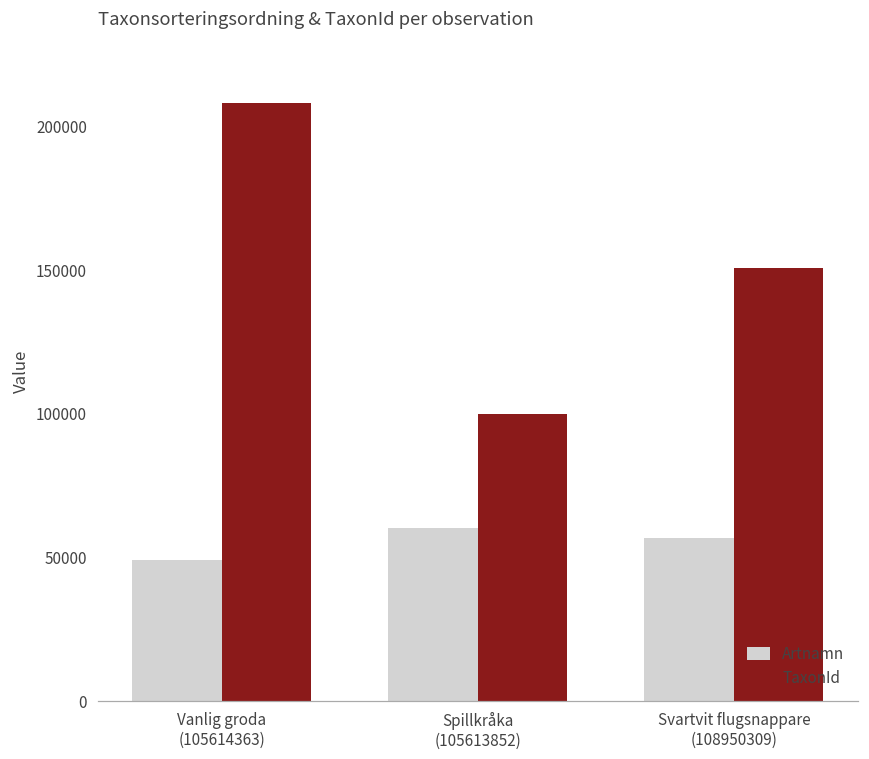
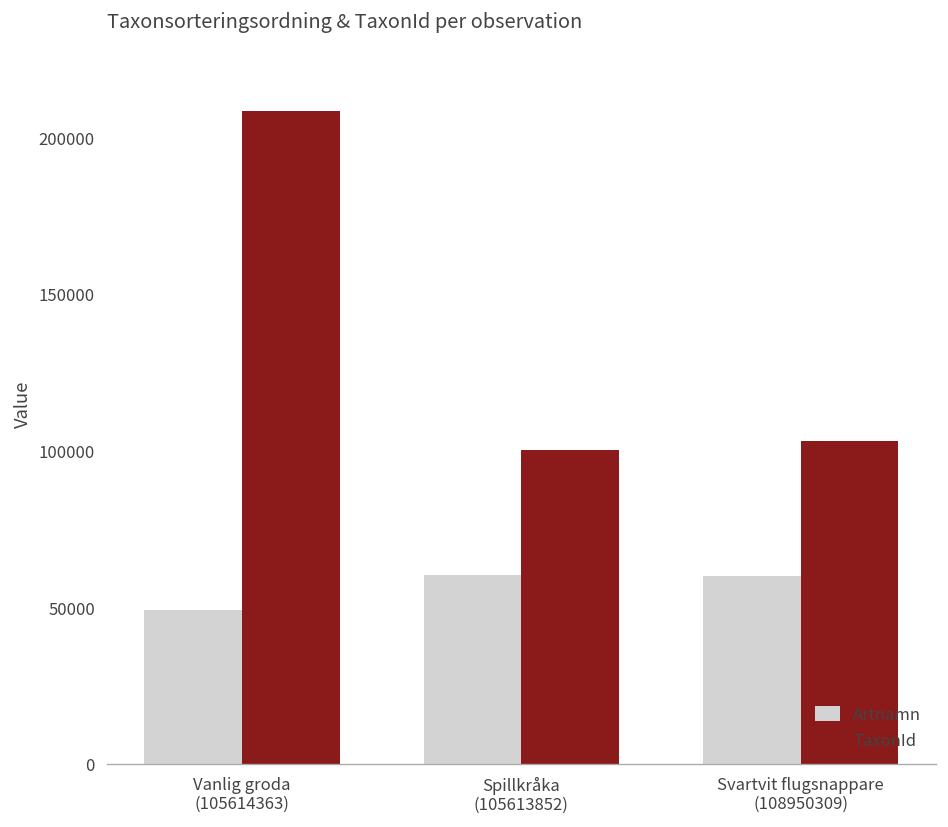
Artnamn, Svartvit flugsnappare (108950309): 57000 -> 60000
TaxonId, Svartvit flugsnappare (108950309): 151000 -> 103000
